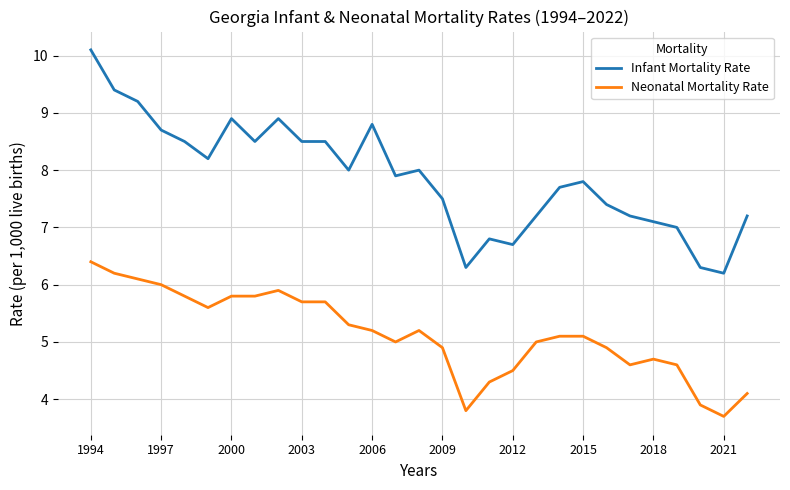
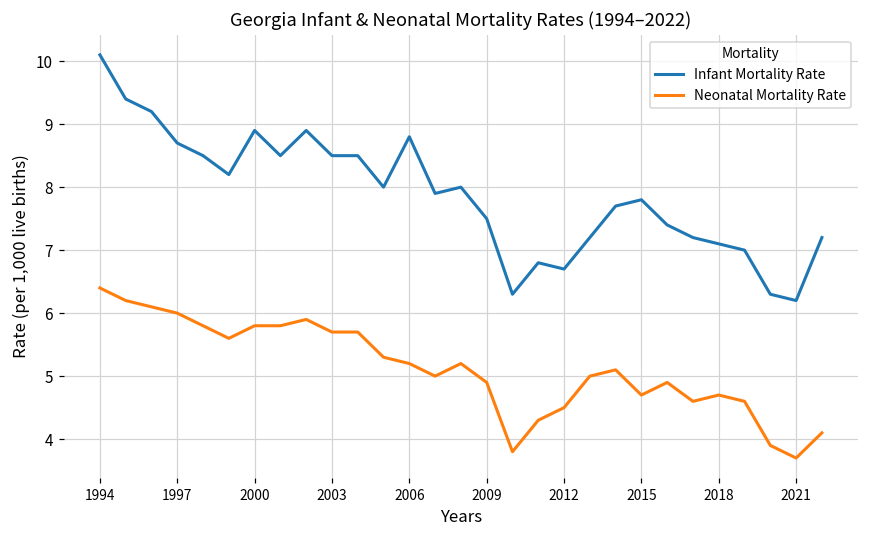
Neonatal Mortality Rate, 2015: 5.1 -> 4.7
